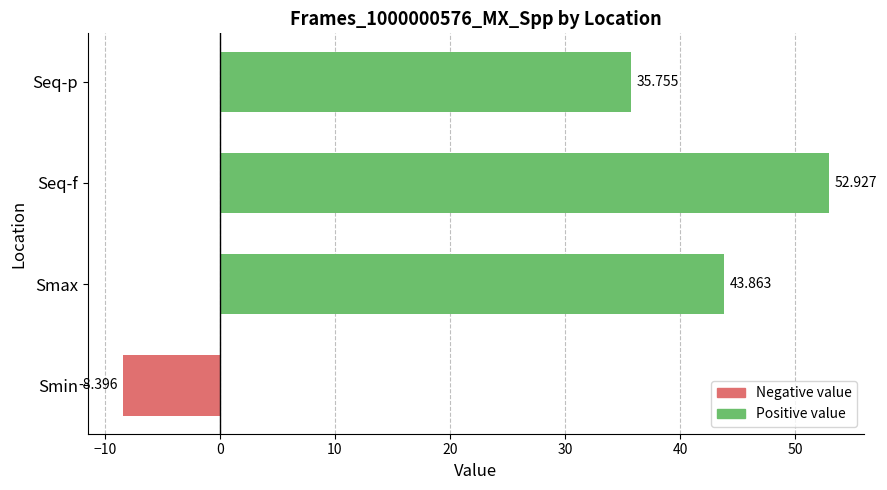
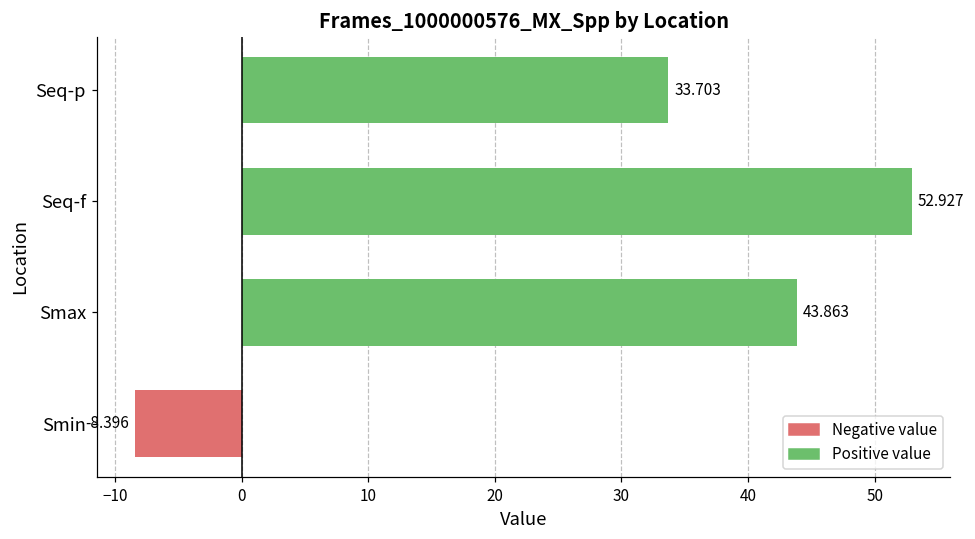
Seq-p: 35.755 -> 33.703
